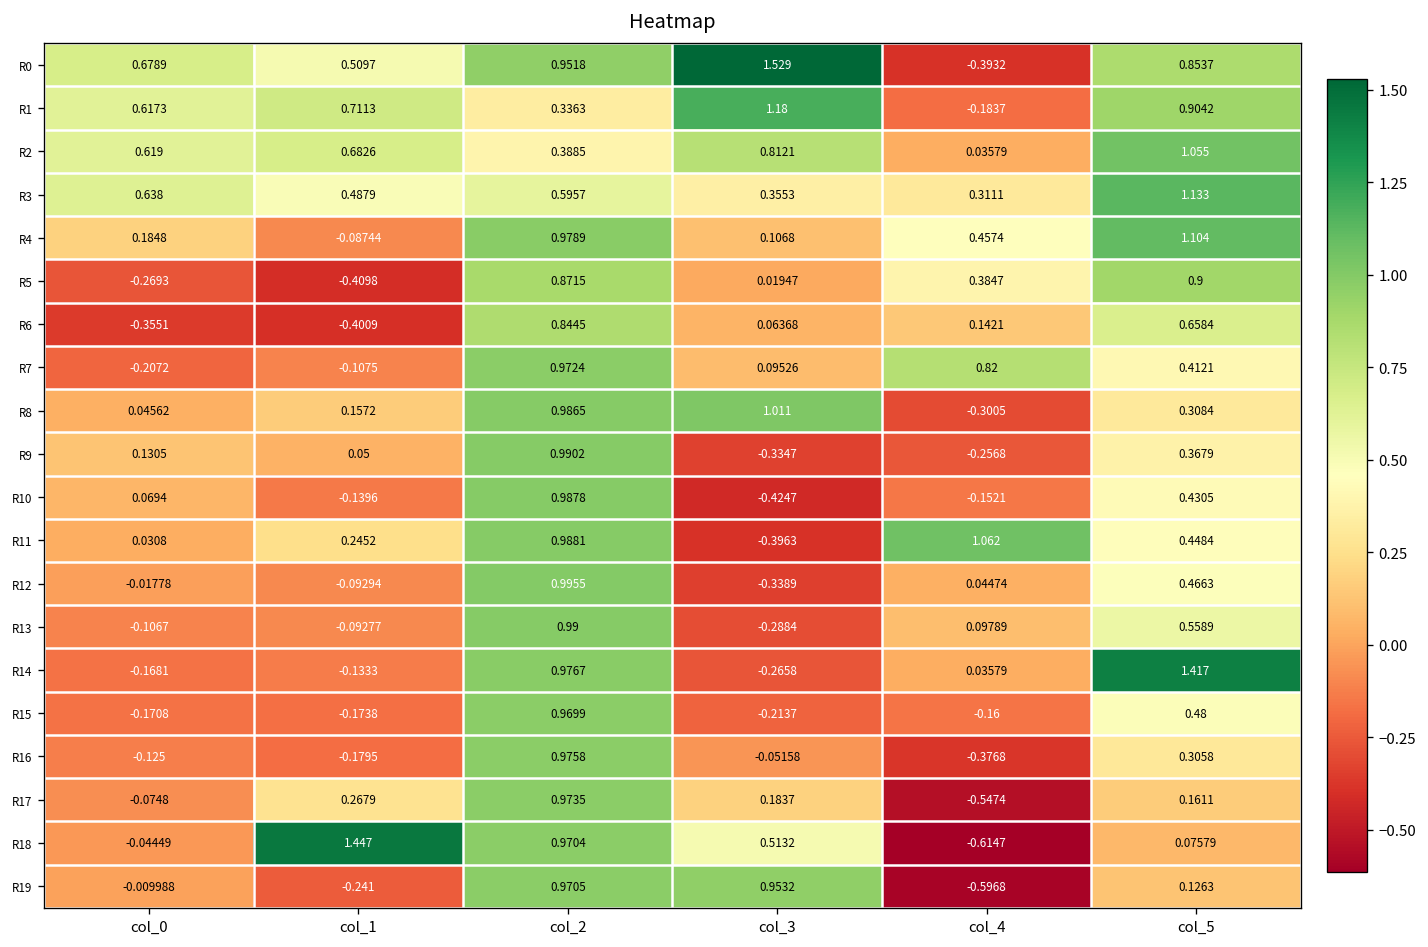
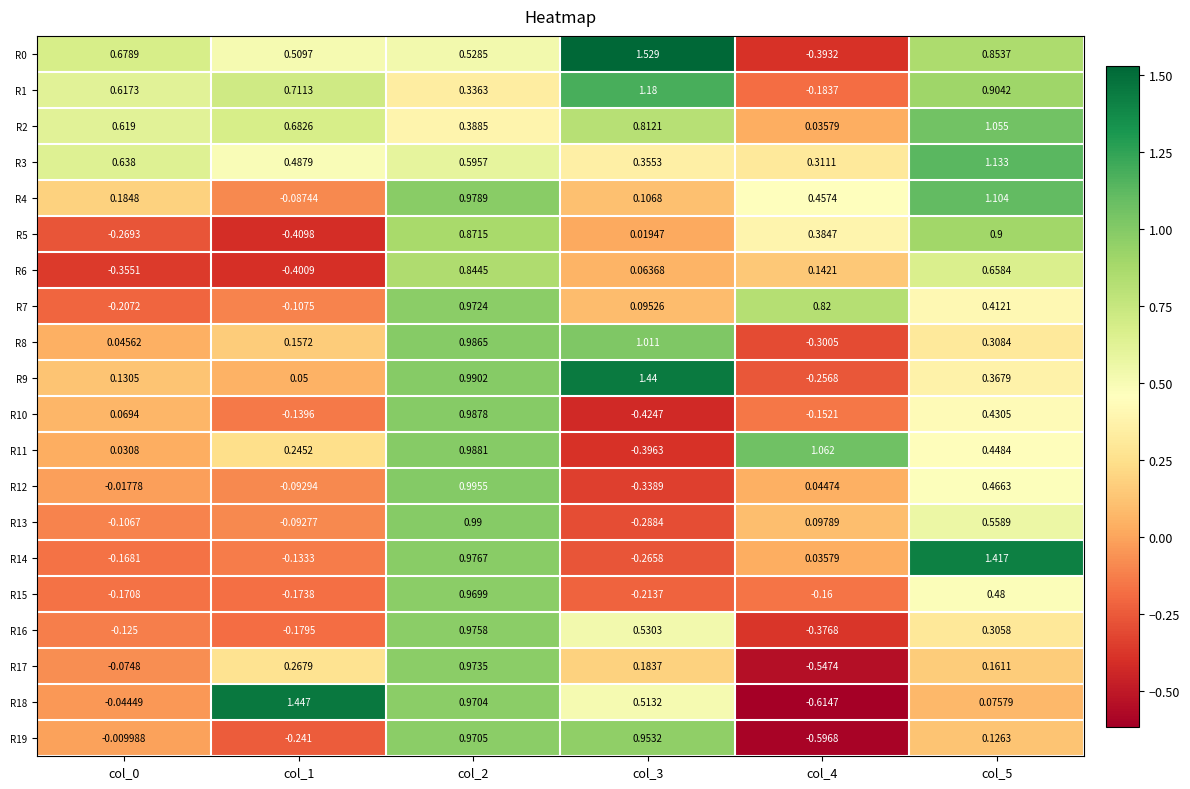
R0, col_2: 0.9518 -> 0.5285
R9, col_3: -0.3347 -> 1.44
R16, col_3: -0.05158 -> 0.5303
